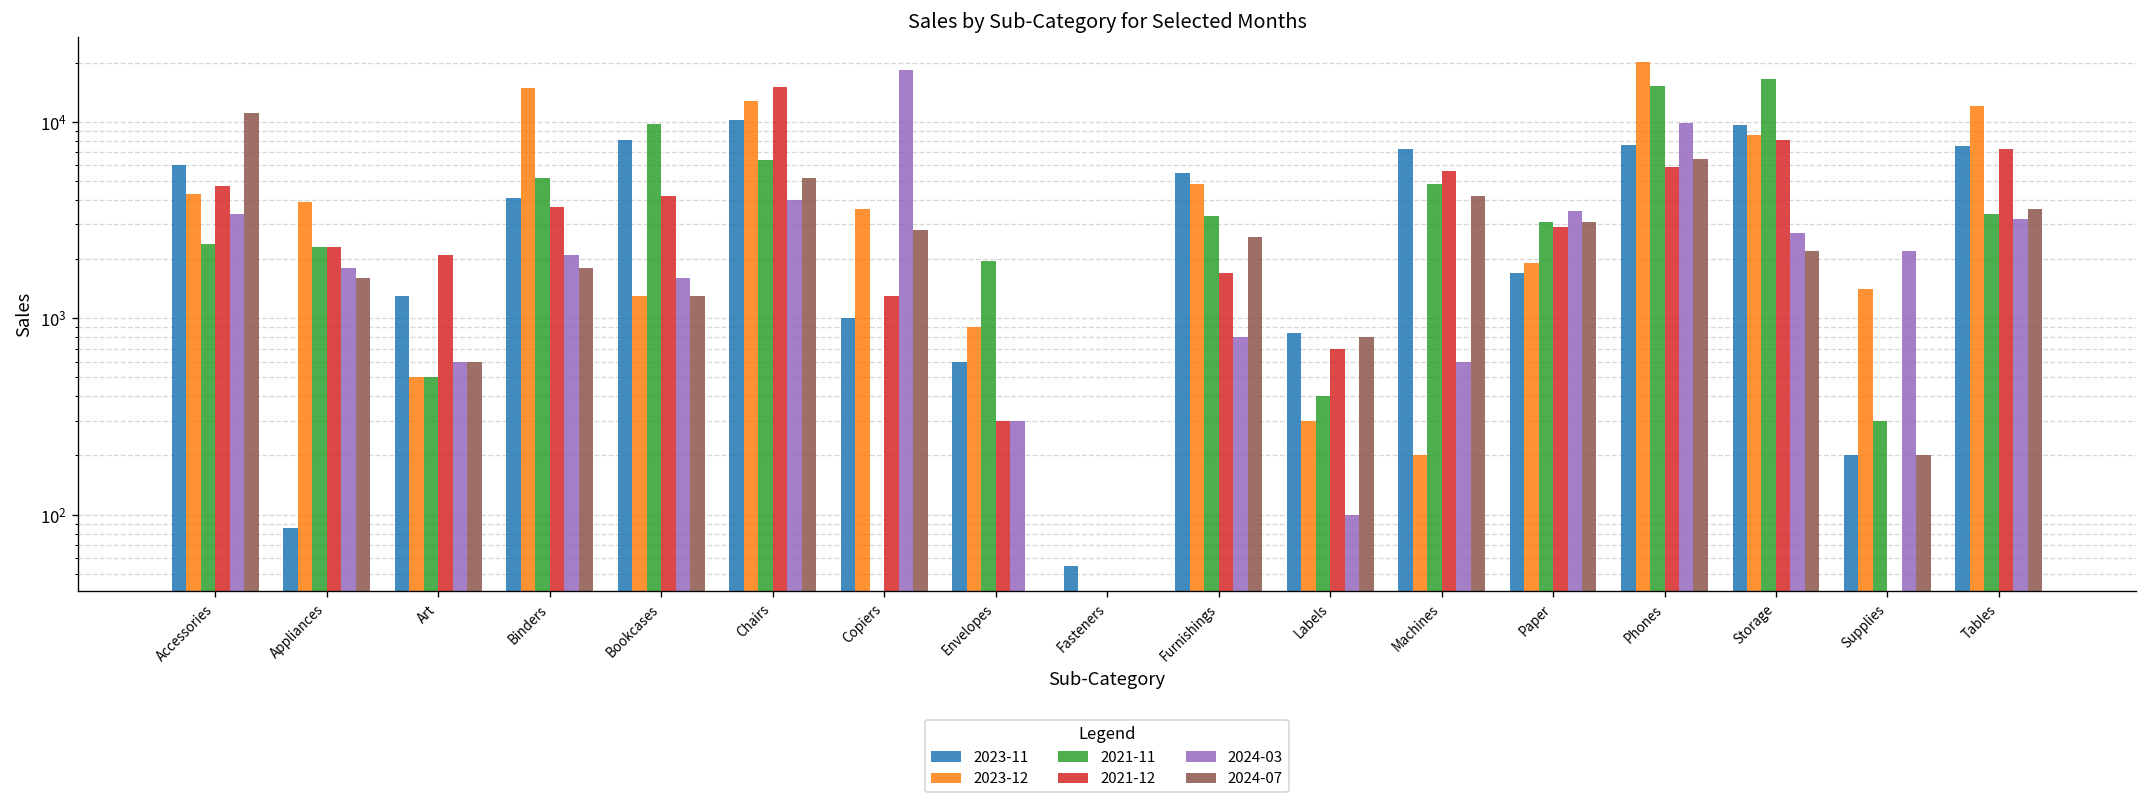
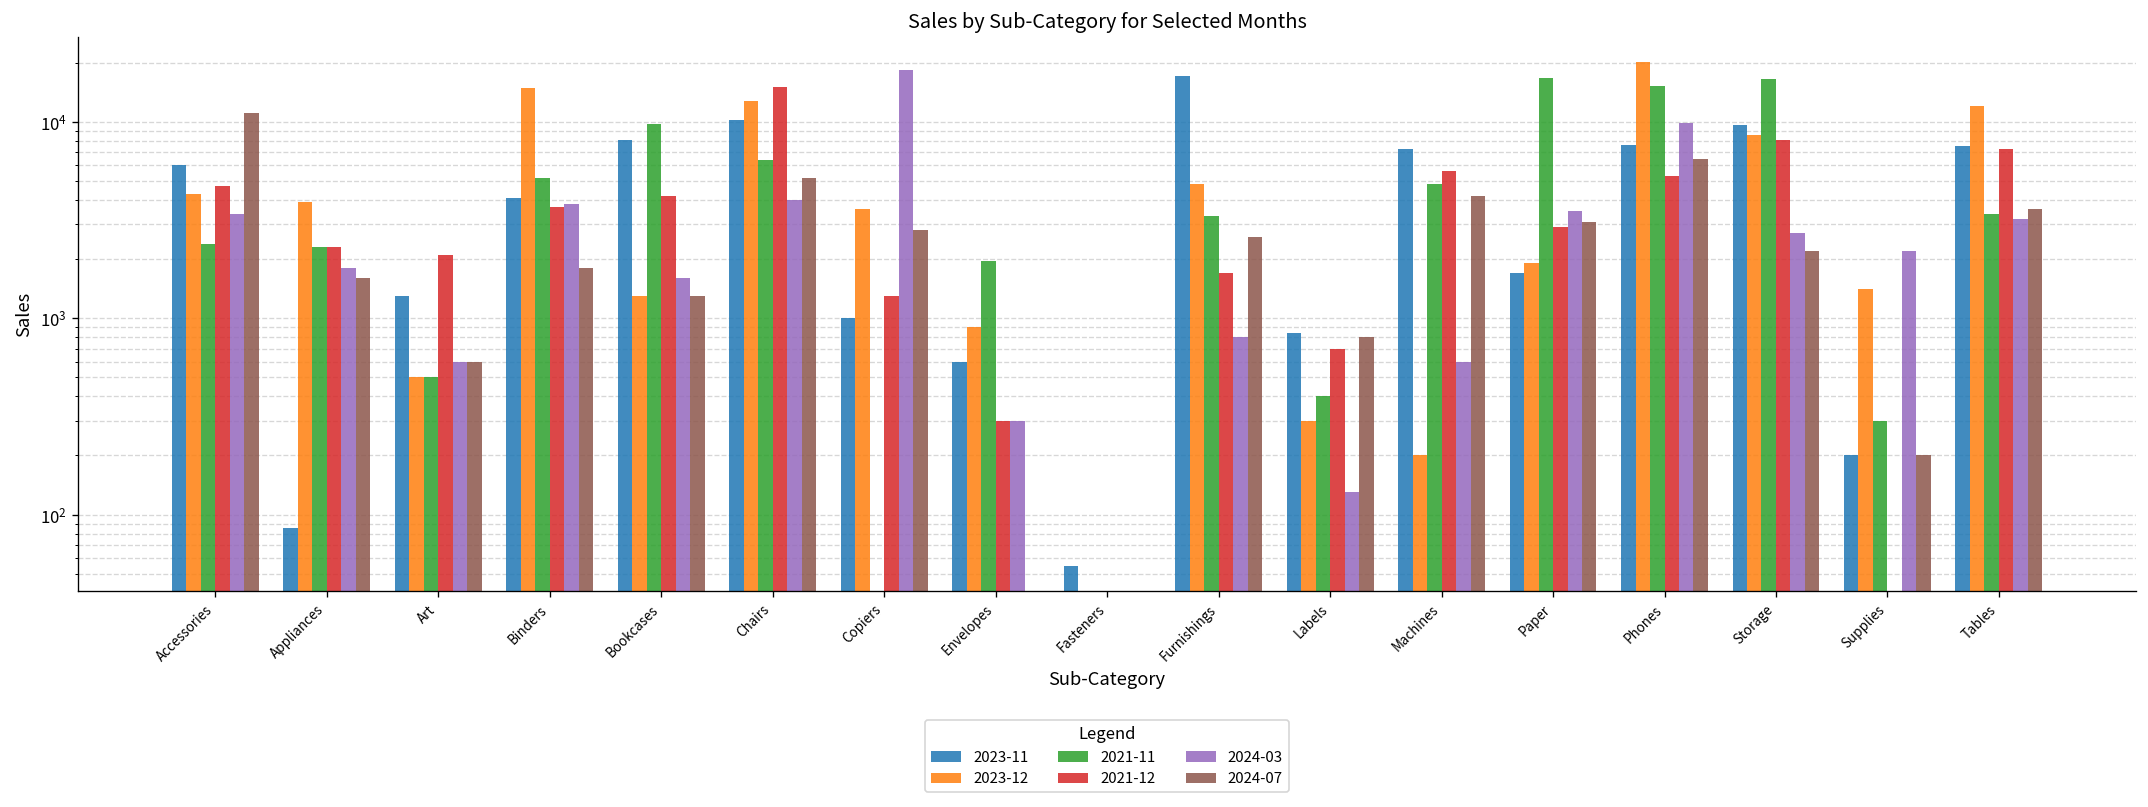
2024-03, Binders: 2100 -> 3800
2023-11, Furnishings: 5500 -> 17000
2024-03, Labels: 100 -> 130
2021-11, Paper: 3100 -> 17000
2021-12, Phones: 5900 -> 5300
